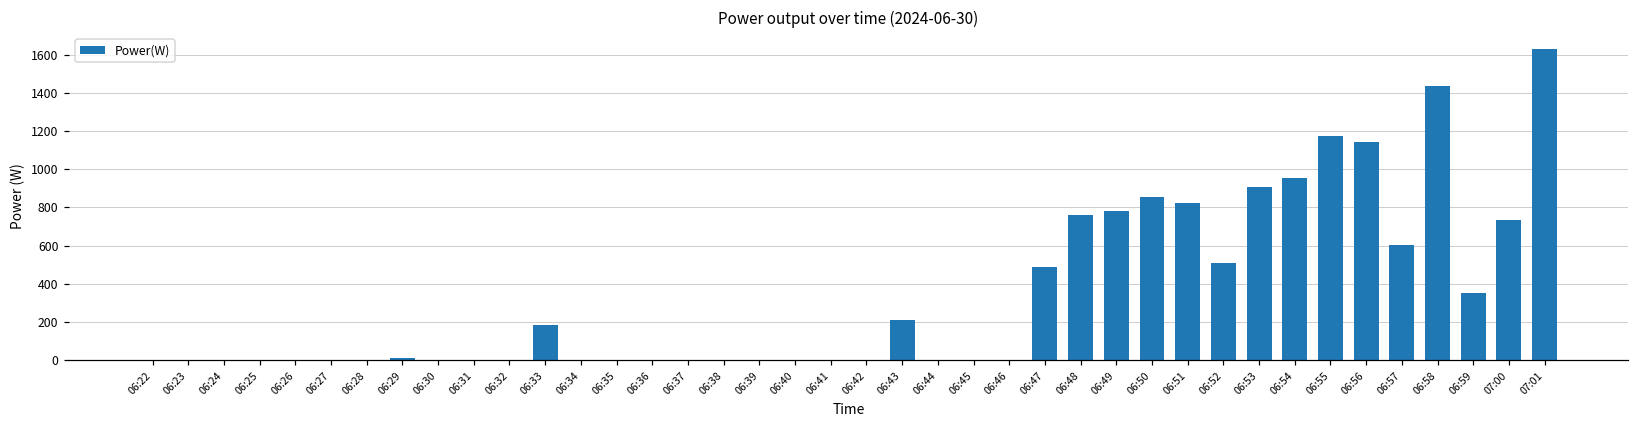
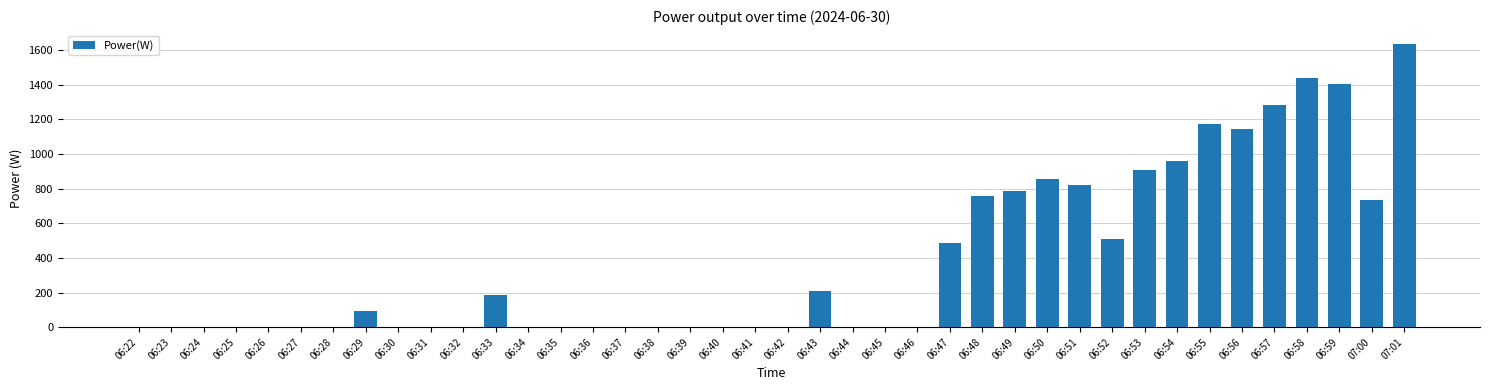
06:29: 10 -> 90
06:57: 610 -> 1280
06:59: 350 -> 1410
